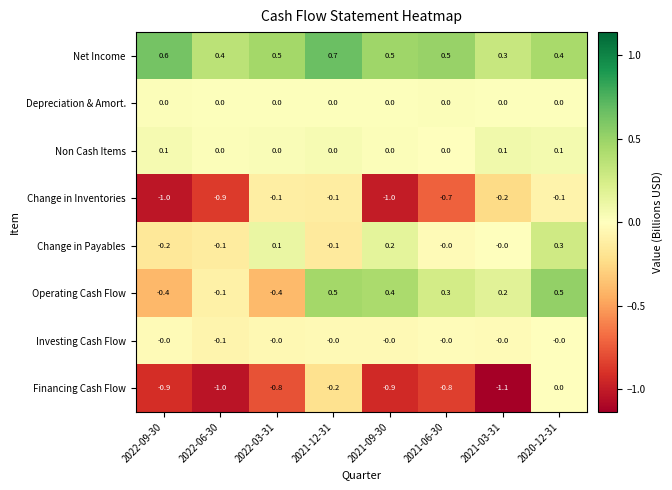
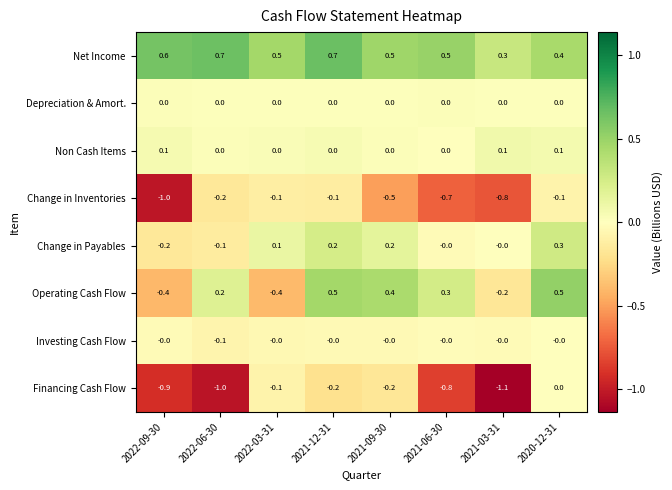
Net Income, 2022-06-30: 0.4 -> 0.7
Change in Inventories, 2022-06-30: -0.9 -> -0.2
Change in Inventories, 2021-09-30: -1.0 -> -0.5
Change in Inventories, 2021-03-31: -0.2 -> -0.8
Change in Payables, 2021-12-31: -0.1 -> 0.2
Operating Cash Flow, 2022-06-30: -0.1 -> 0.2
Operating Cash Flow, 2021-03-31: 0.2 -> -0.2
Financing Cash Flow, 2022-03-31: -0.8 -> -0.1
Financing Cash Flow, 2021-09-30: -0.9 -> -0.2
